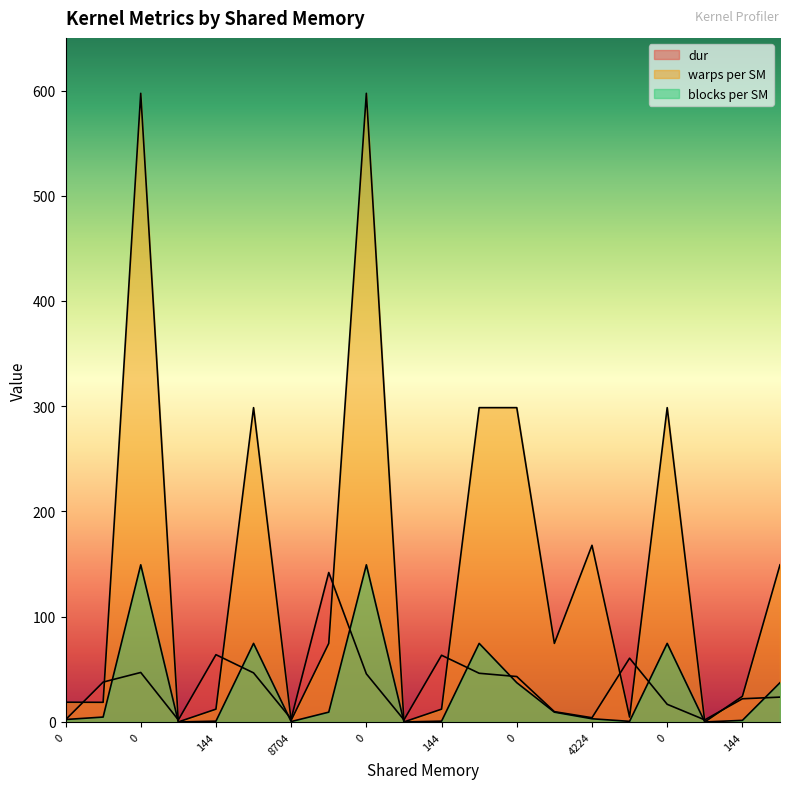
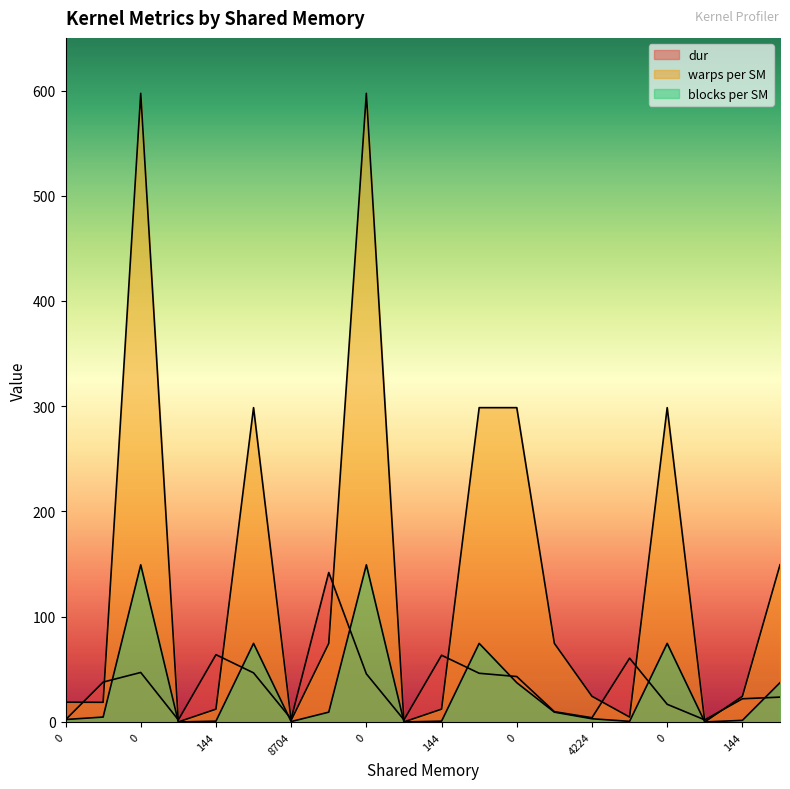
warps per SM, 4224: 168 -> 24
